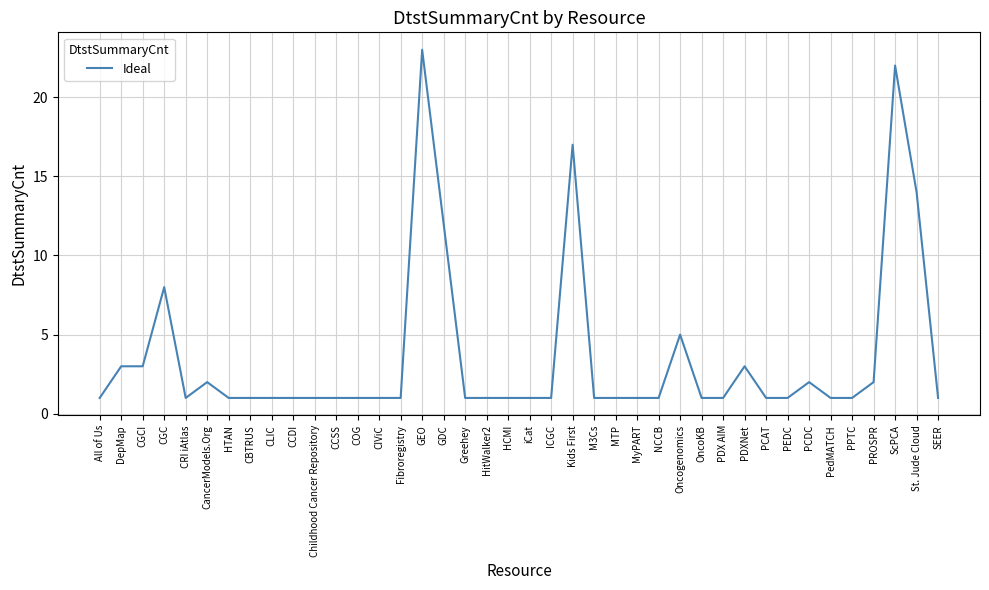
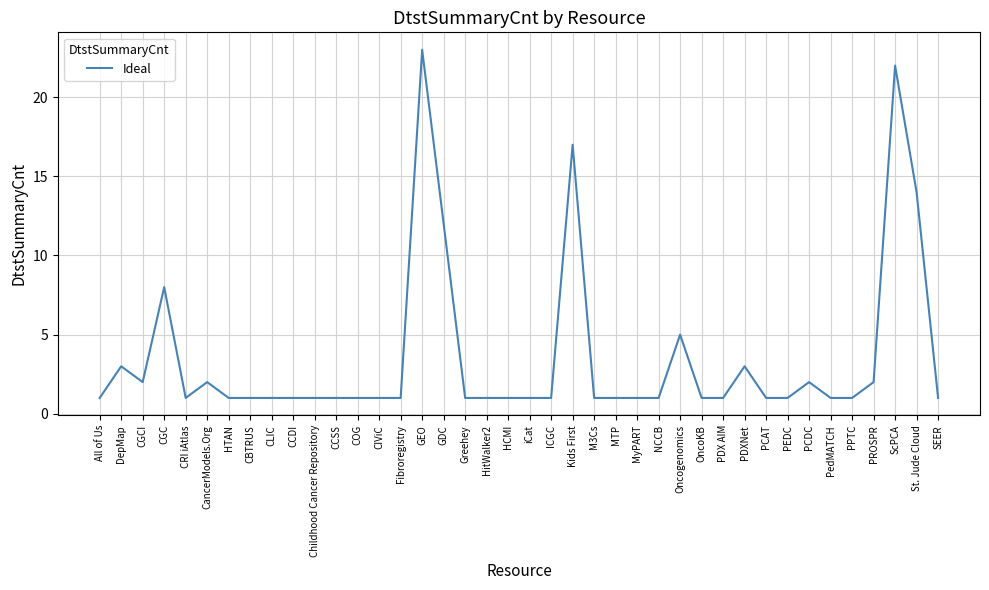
CGCI: 3 -> 2
